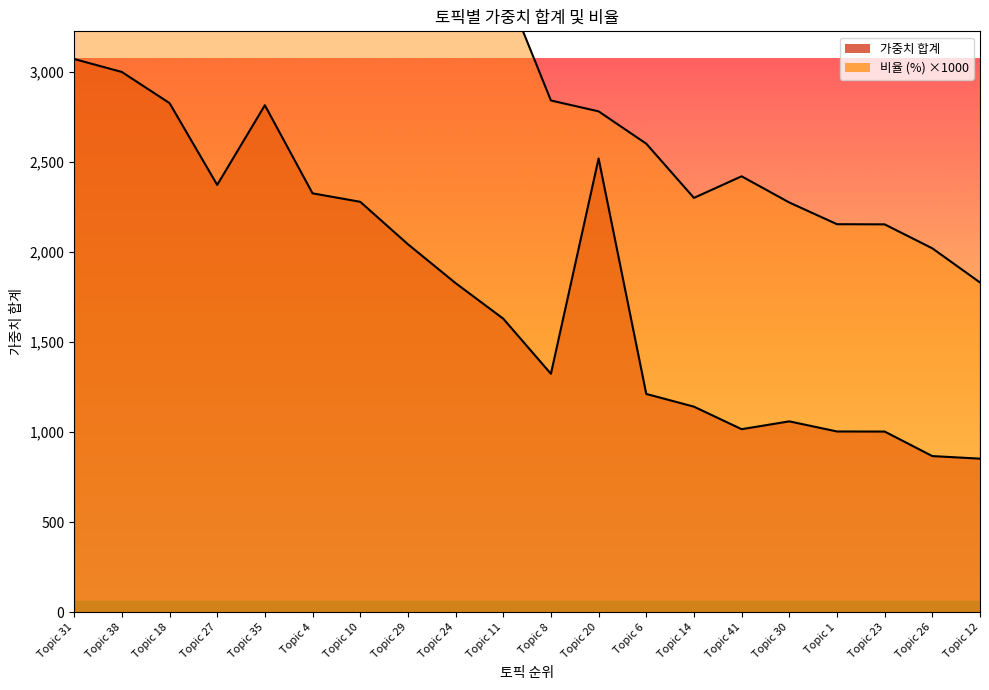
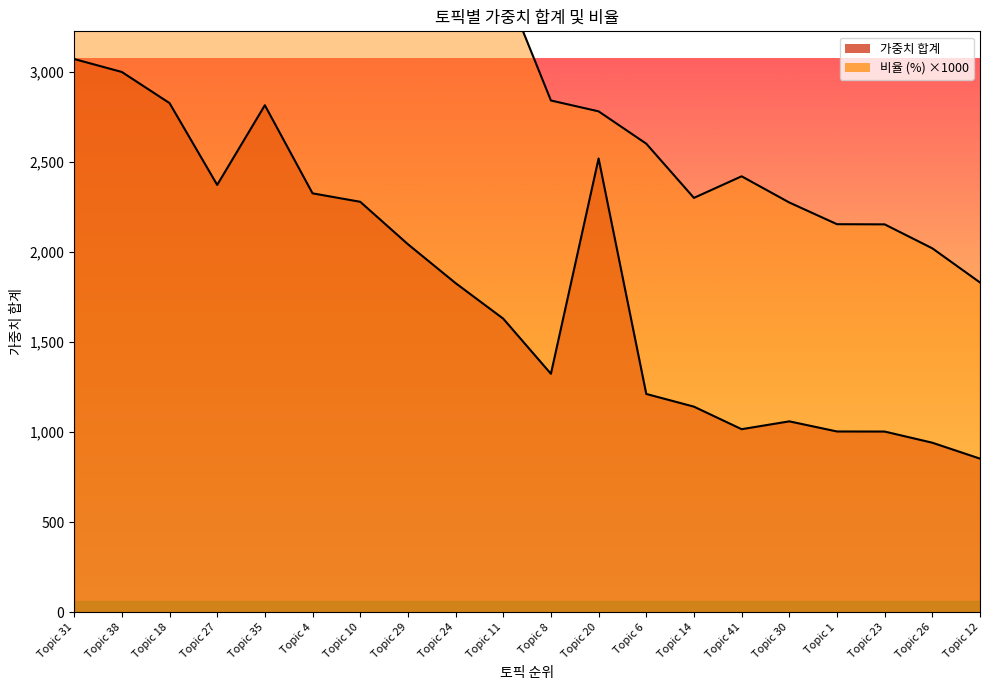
가중치 합계, Topic 26: 870 -> 940
